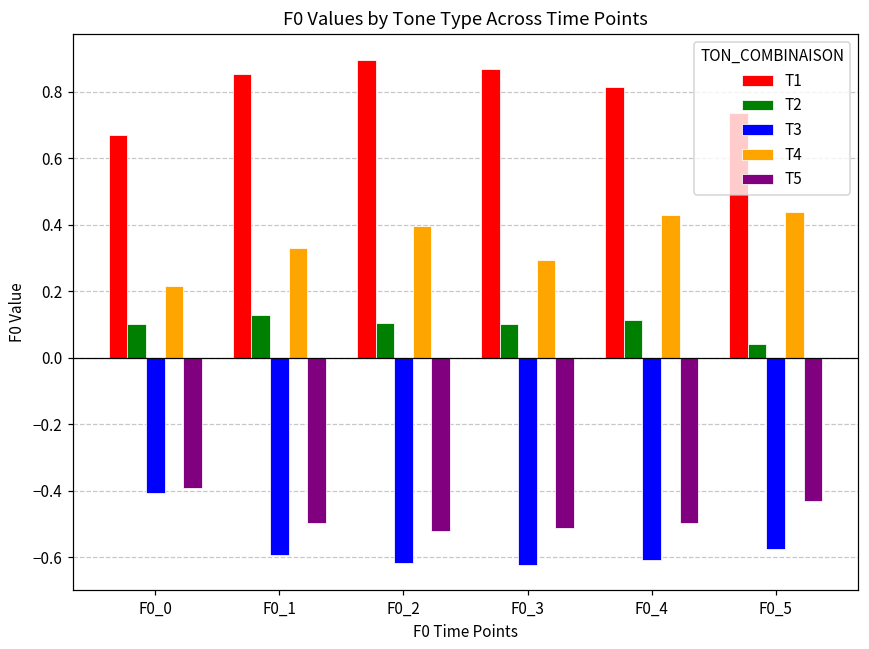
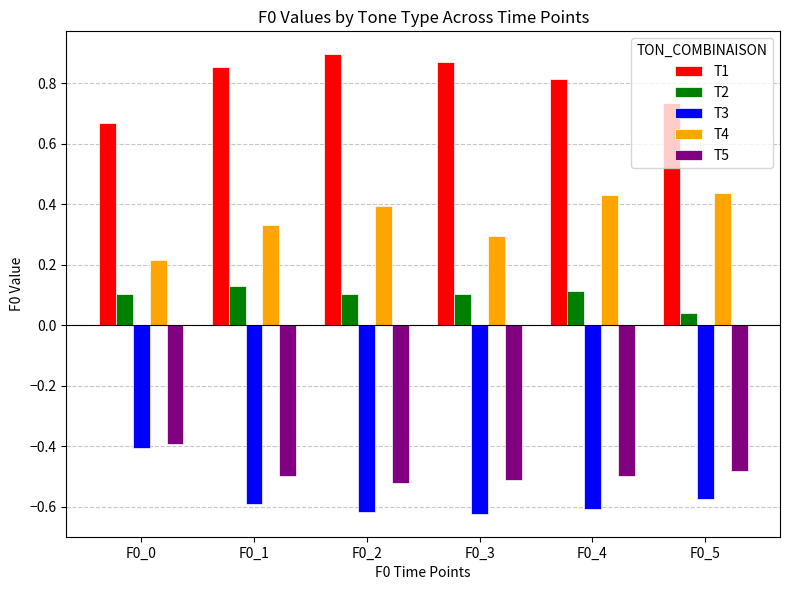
T5, F0_5: -0.43 -> -0.48
